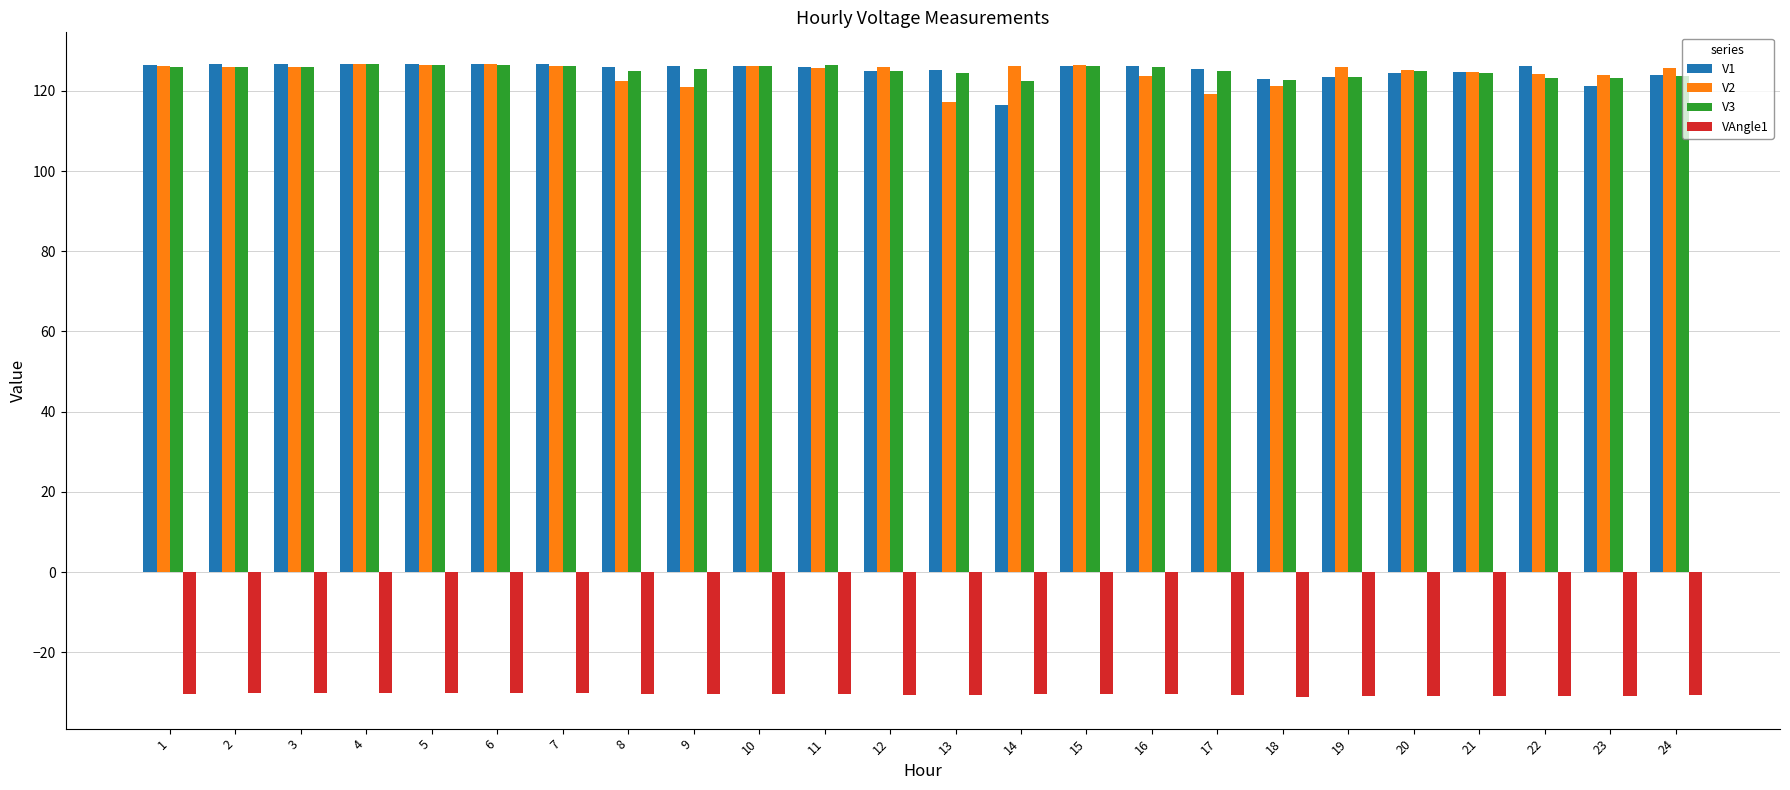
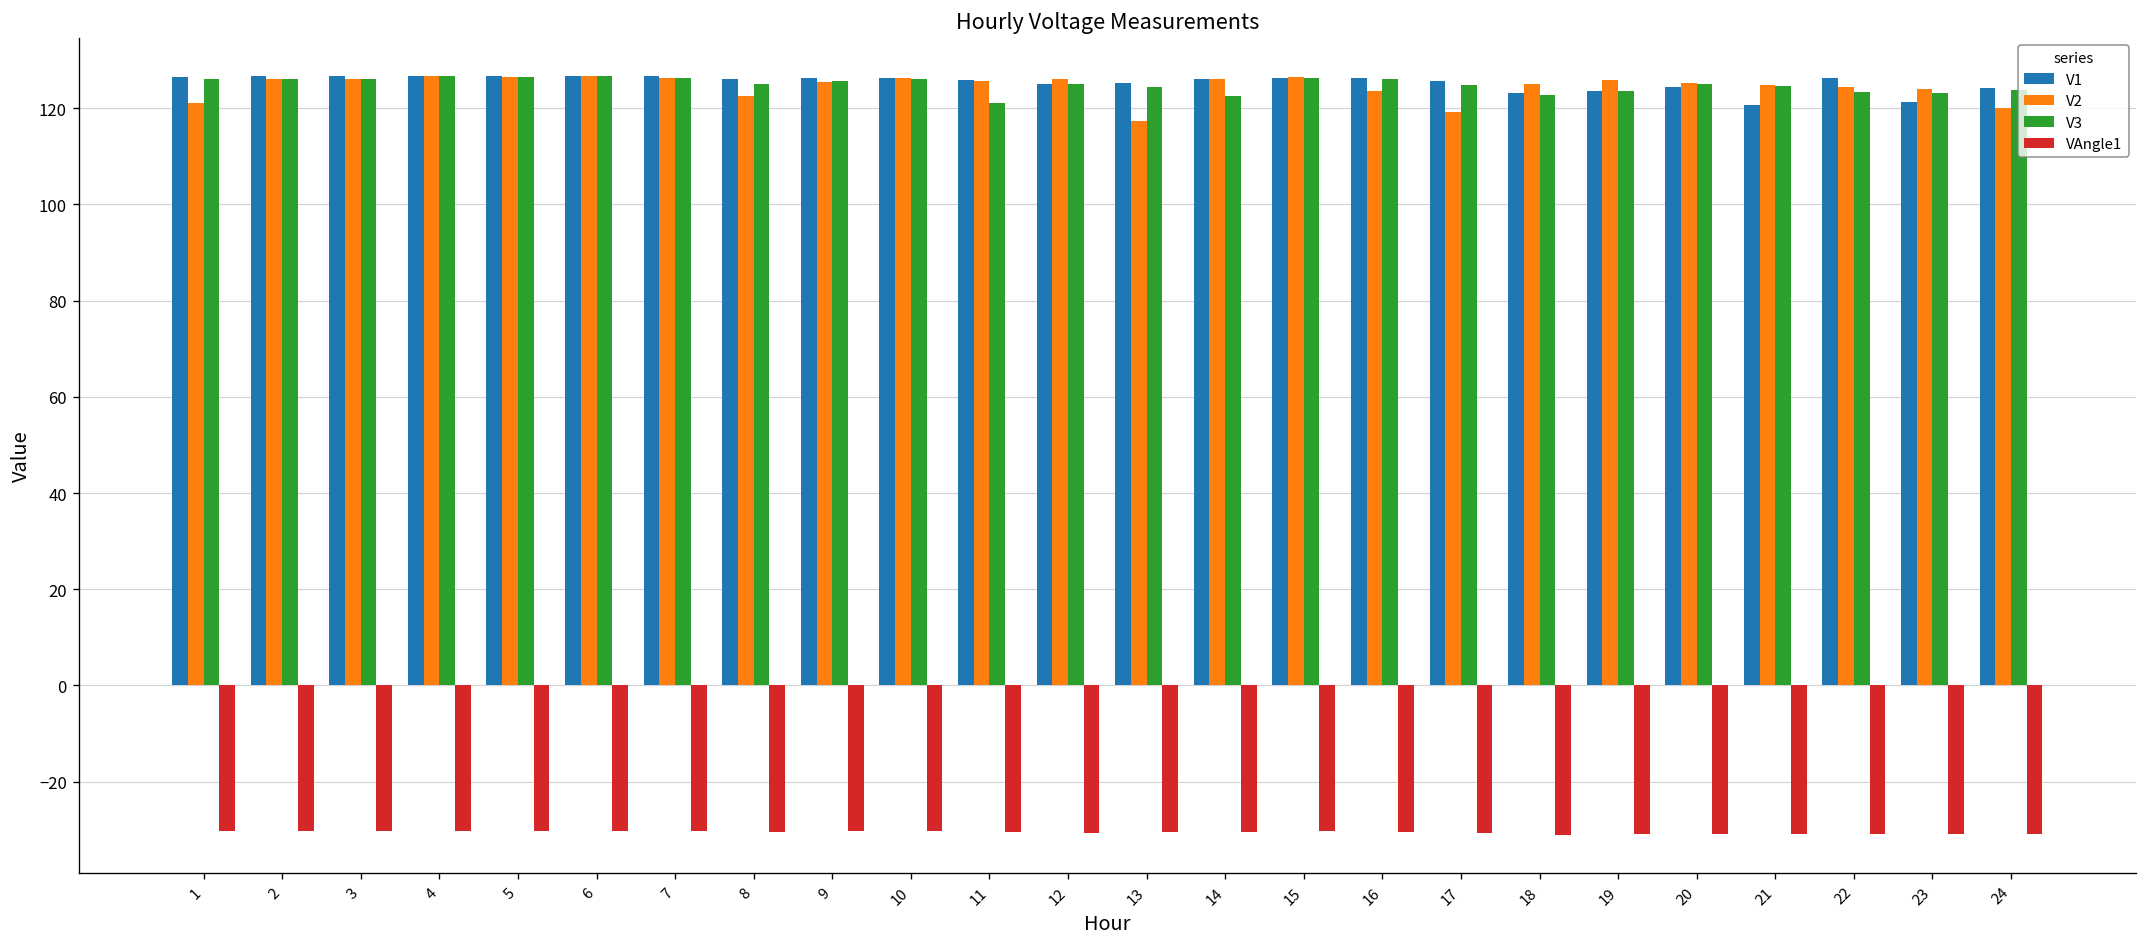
V2, 1: 126 -> 121
V2, 9: 121 -> 125
V3, 11: 126 -> 121
V1, 14: 117 -> 126
V2, 18: 121 -> 125
V1, 21: 125 -> 121
V2, 24: 126 -> 120
